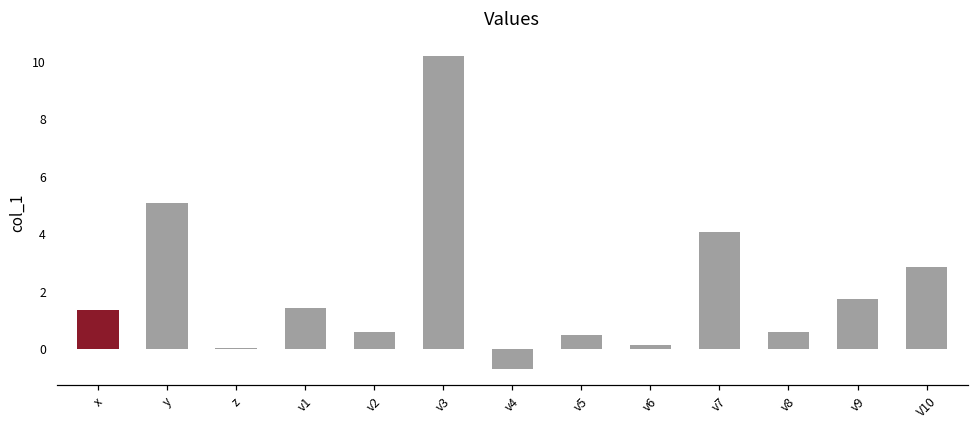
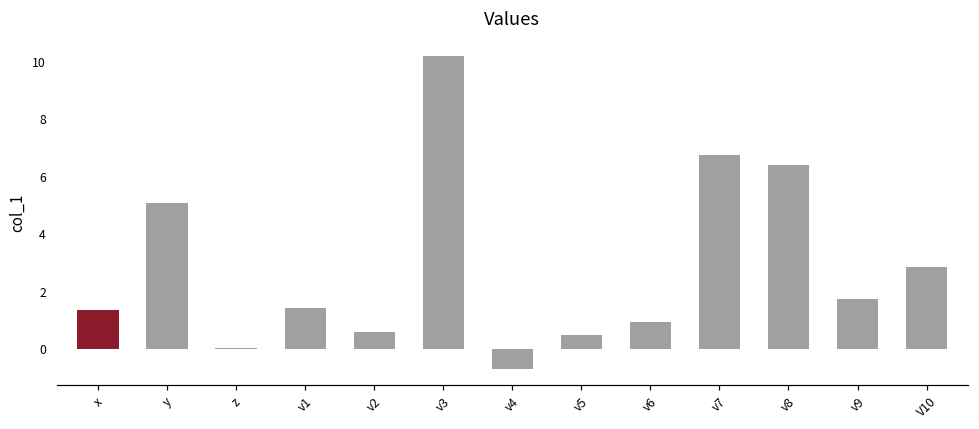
v6: 0.1 -> 1.0
v7: 4.1 -> 6.8
v8: 0.6 -> 6.4
